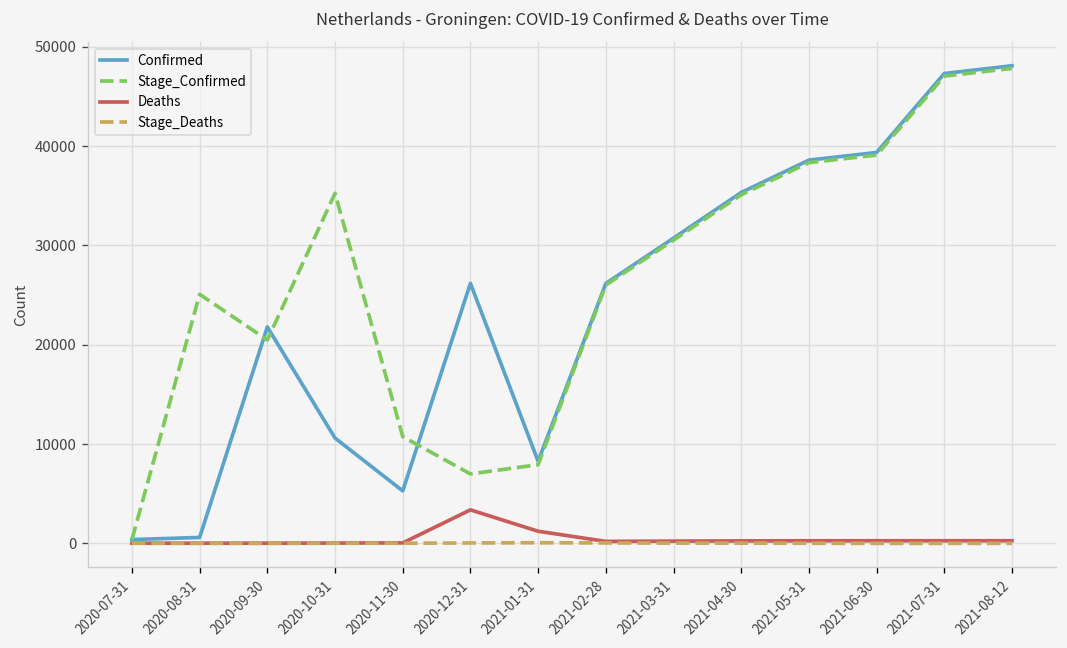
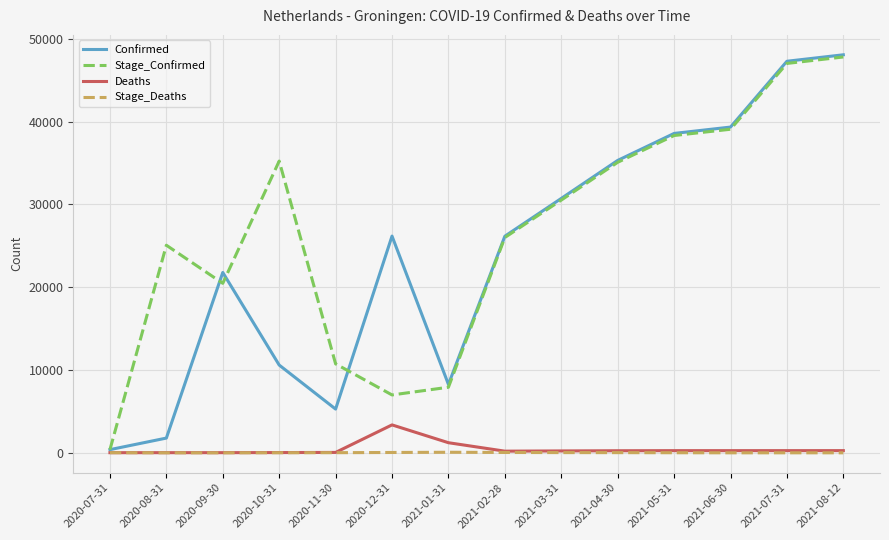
Confirmed, 2020-08-31: 1000 -> 2000
